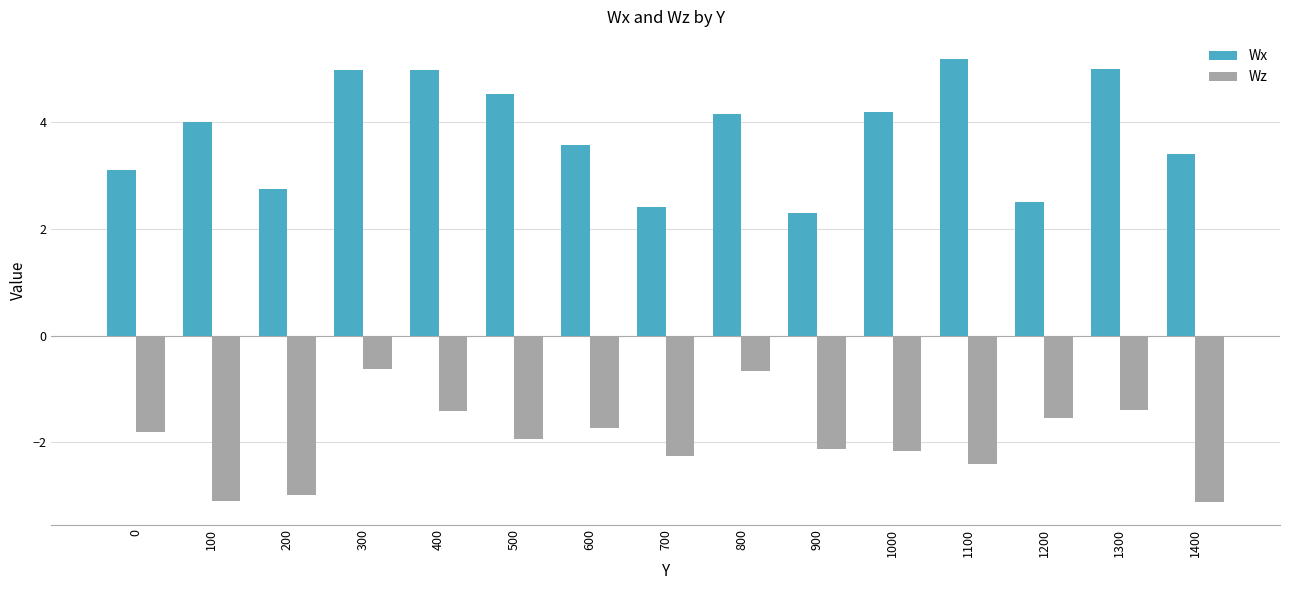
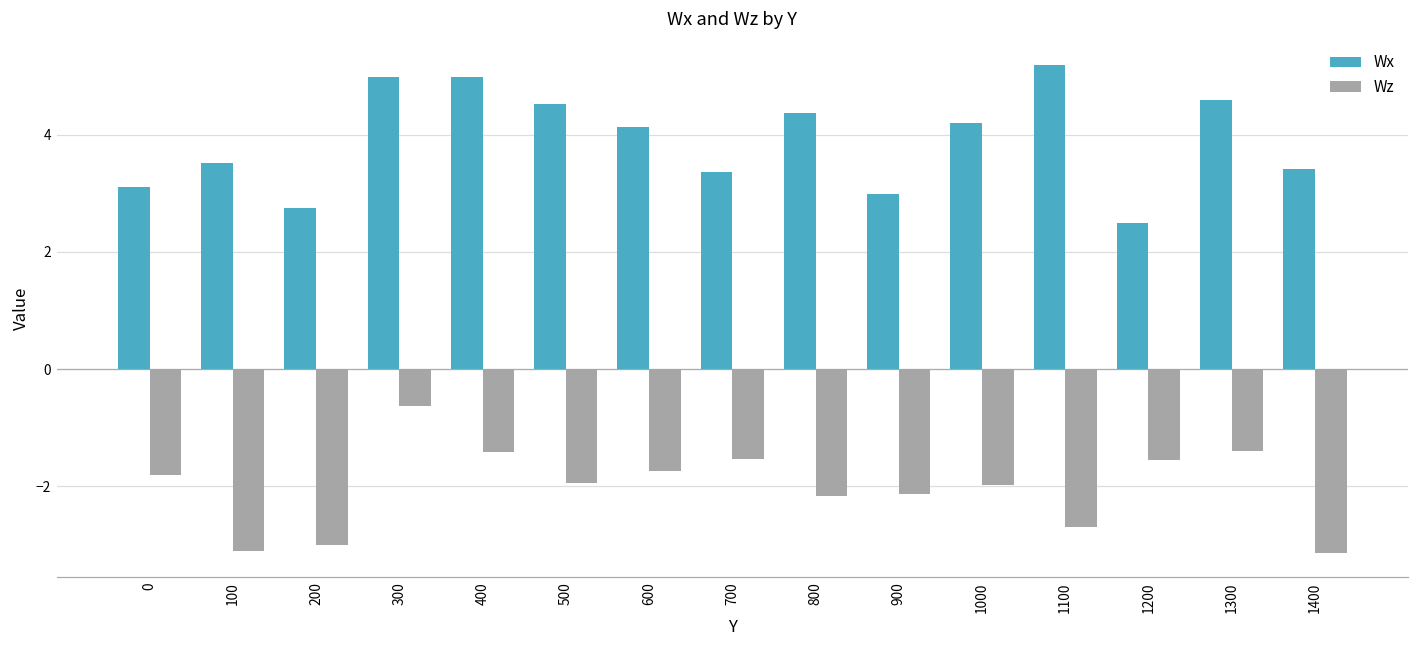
Wx, 100: 4.0 -> 3.5
Wx, 600: 3.6 -> 4.1
Wx, 700: 2.4 -> 3.4
Wz, 700: -2.3 -> -1.5
Wx, 800: 4.2 -> 4.4
Wz, 800: -0.7 -> -2.2
Wx, 900: 2.3 -> 3.0
Wz, 1000: -2.2 -> -2.0
Wz, 1100: -2.4 -> -2.7
Wx, 1300: 5.0 -> 4.6
